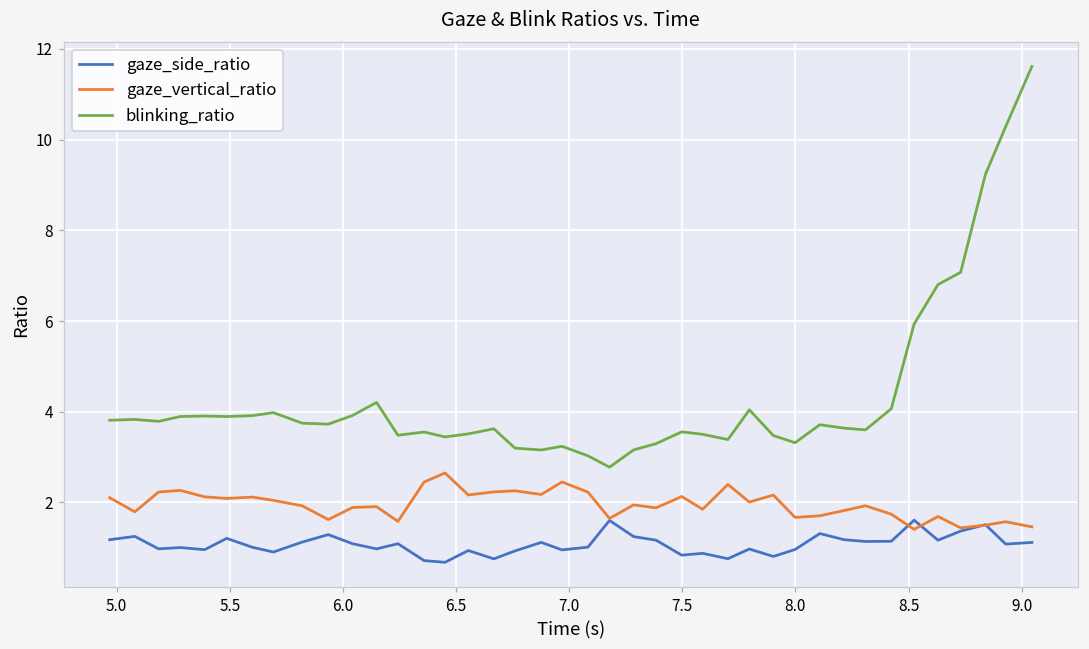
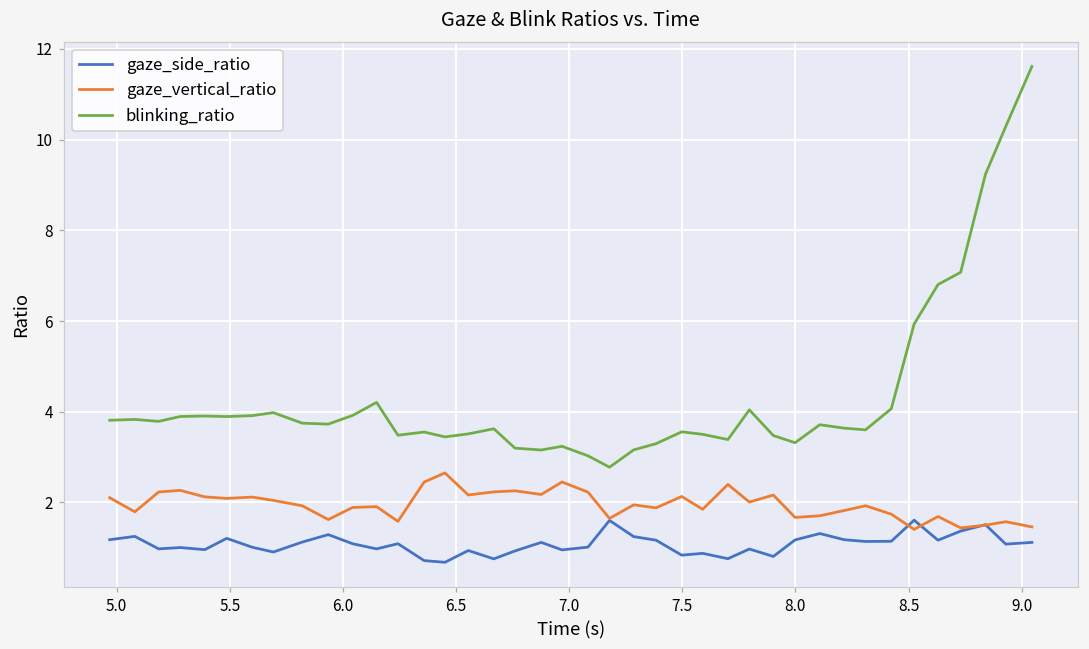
gaze_side_ratio, 8.0: 1.0 -> 1.2
